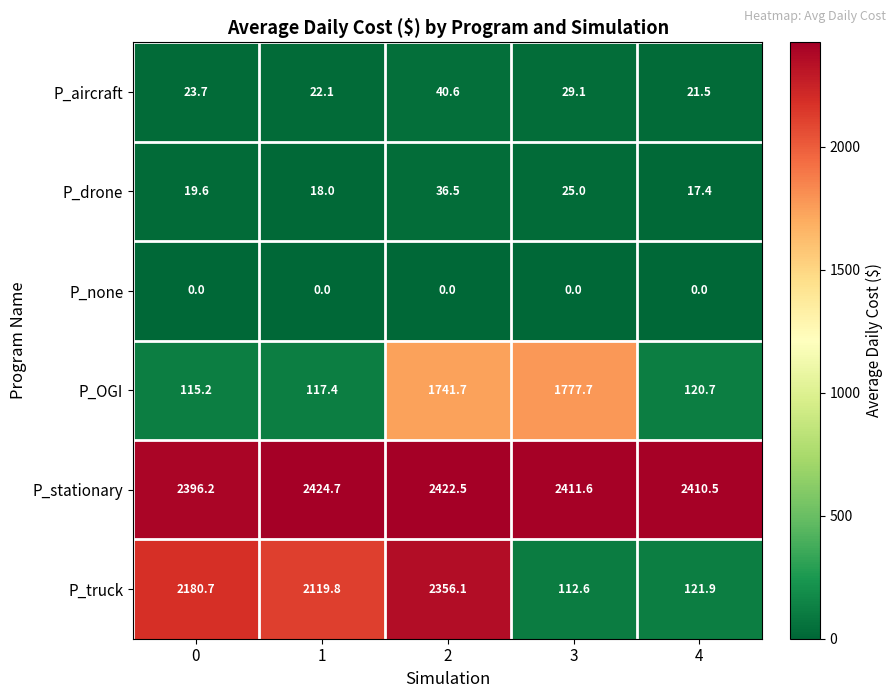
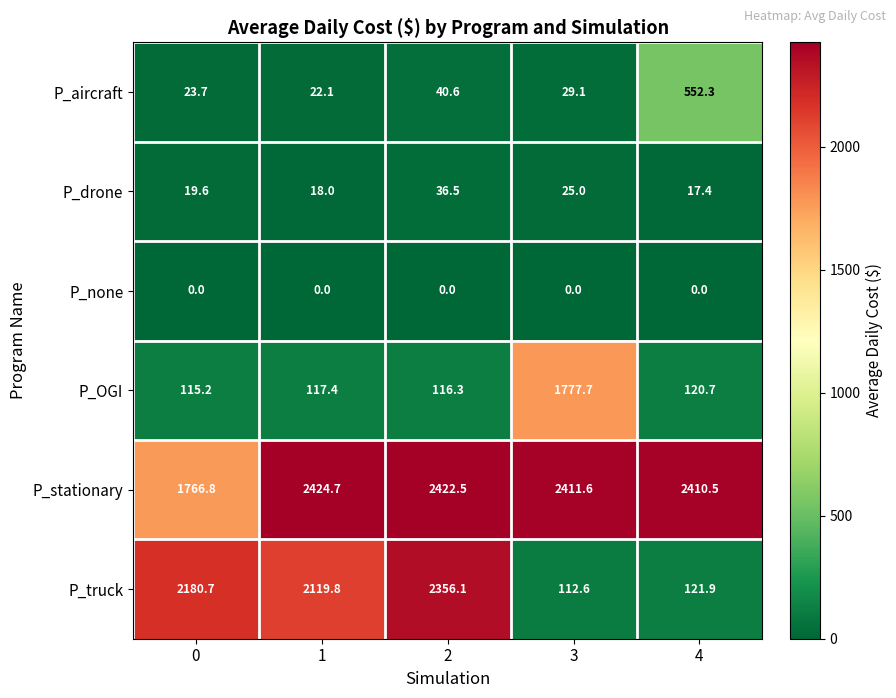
P_aircraft, 4: 21.5 -> 552.3
P_OGI, 2: 1741.7 -> 116.3
P_stationary, 0: 2396.2 -> 1766.8
